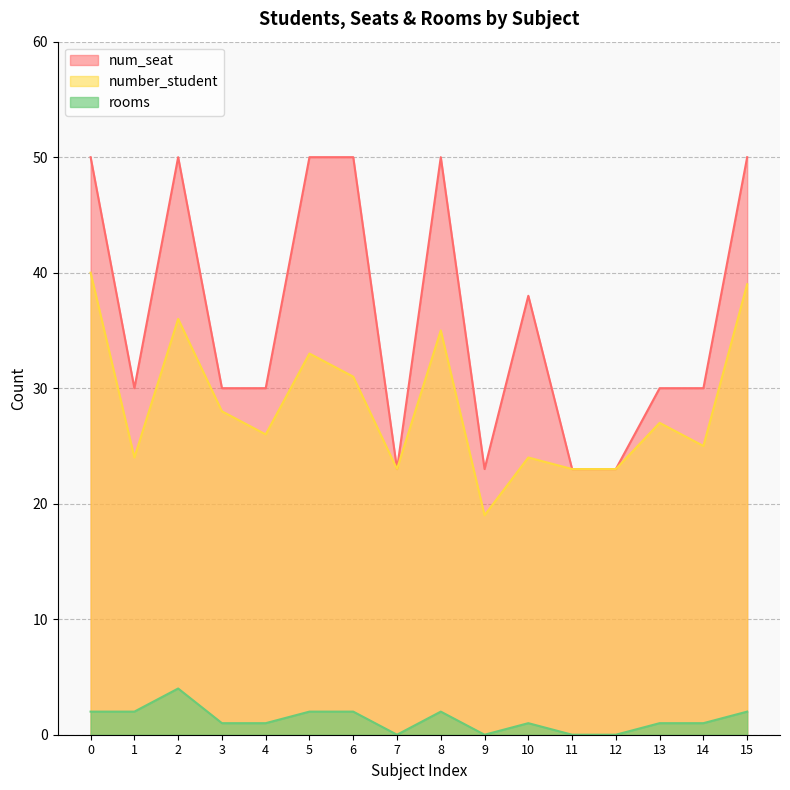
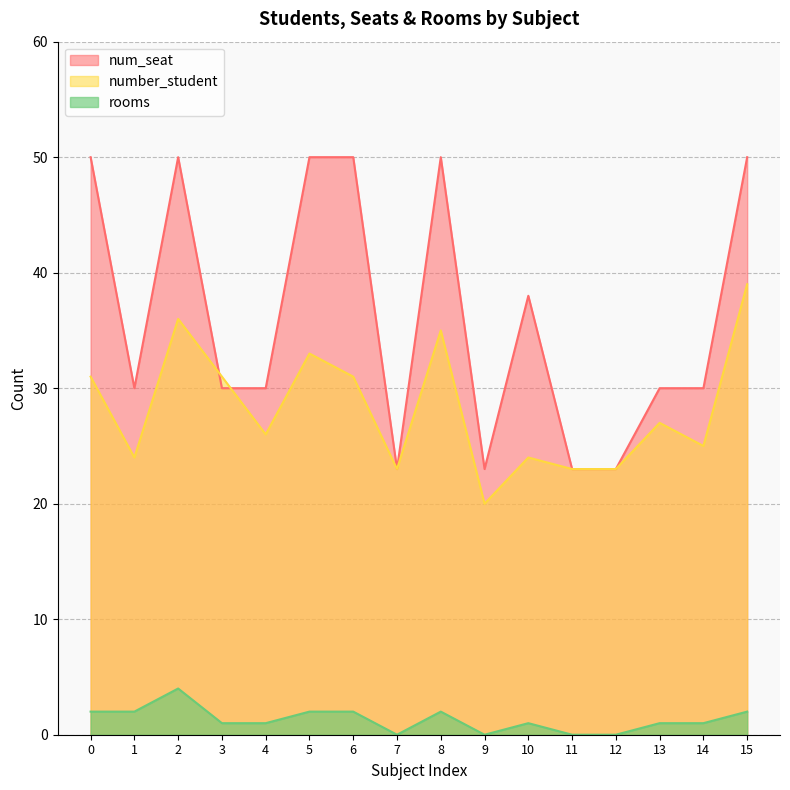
number_student, 0: 40 -> 31
number_student, 3: 28 -> 31
number_student, 9: 19 -> 20
